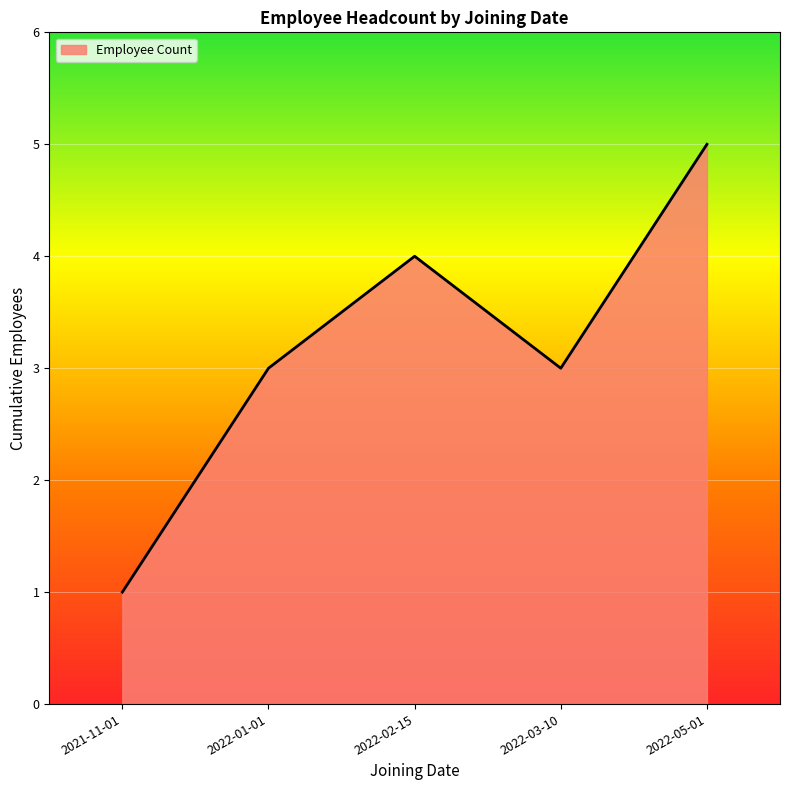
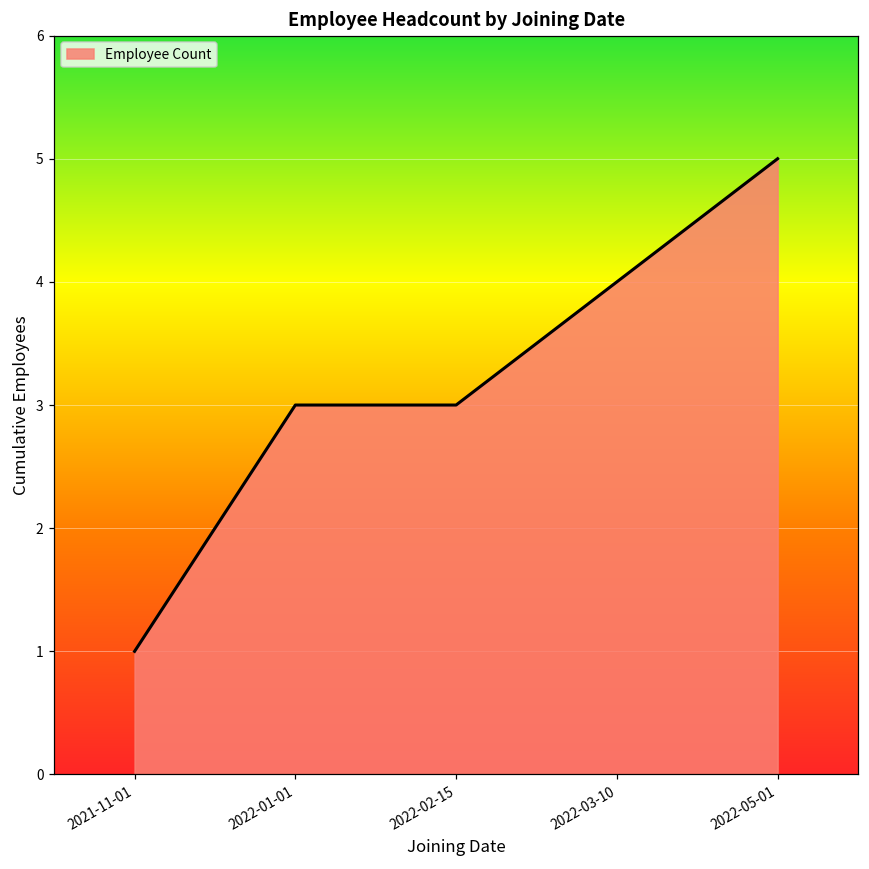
2022-02-15: 4 -> 3
2022-03-10: 3 -> 4
